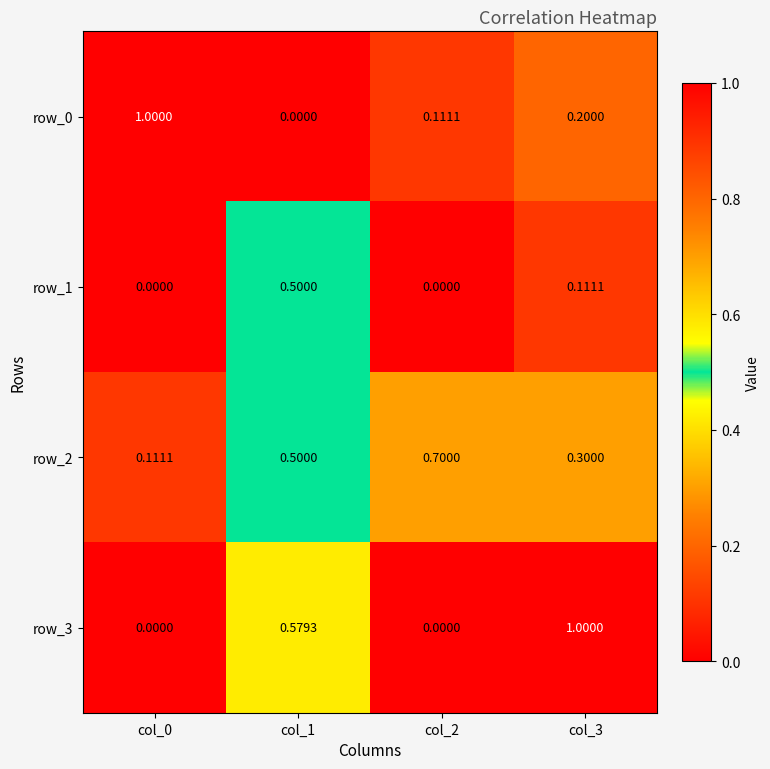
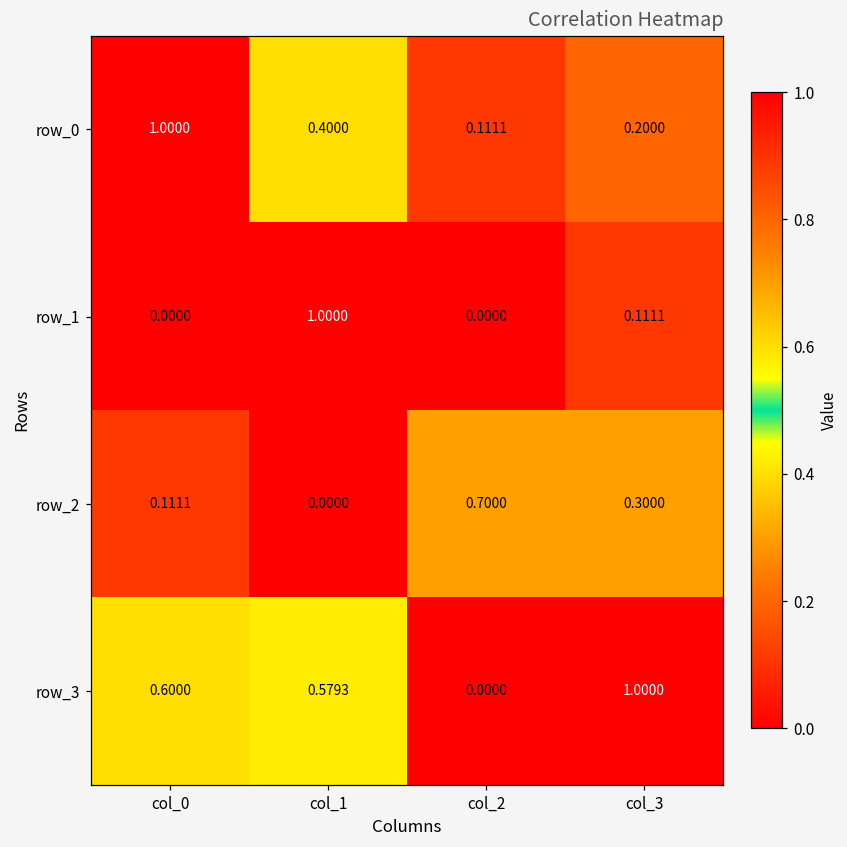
row_0, col_1: 0.0000 -> 0.4000
row_1, col_1: 0.5000 -> 1.0000
row_2, col_1: 0.5000 -> 0.0000
row_3, col_0: 0.0000 -> 0.6000
